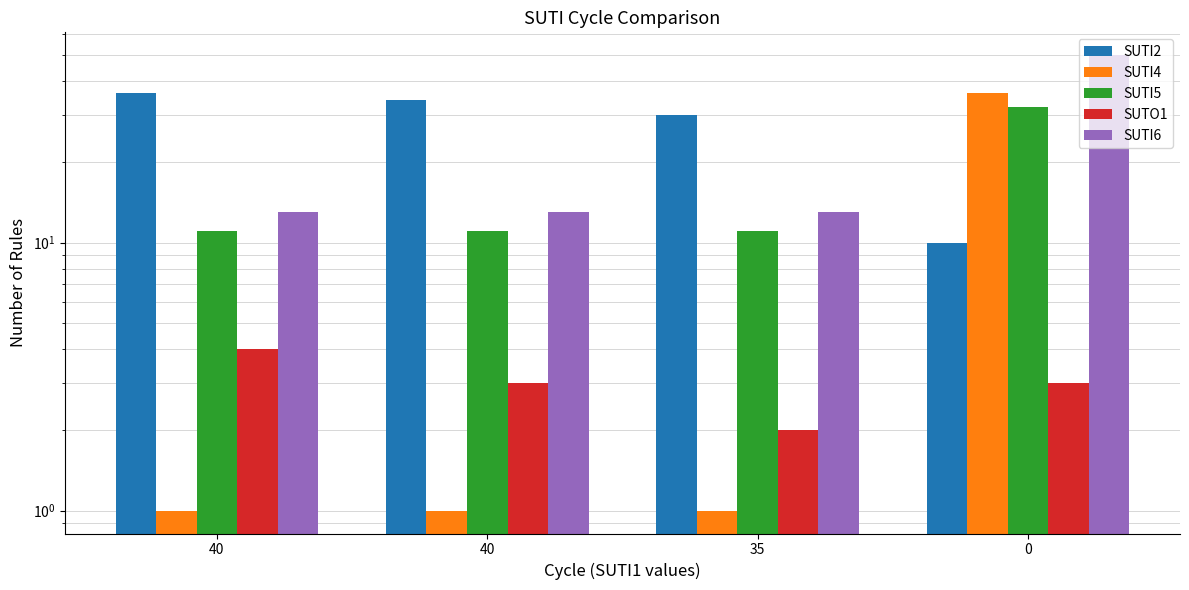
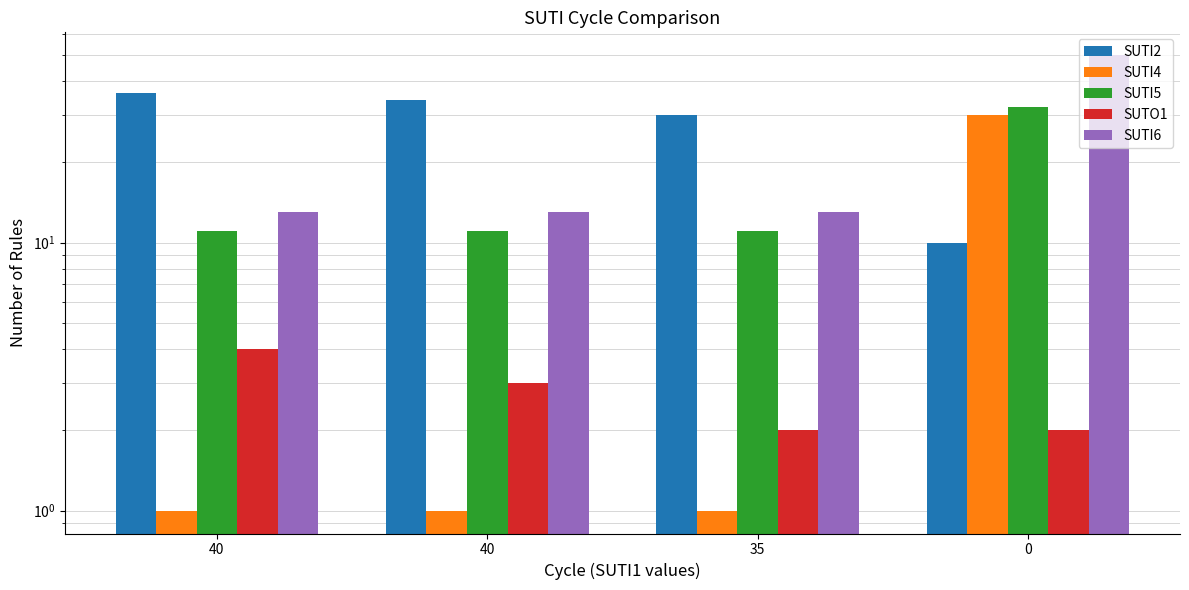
SUTI4, 0: 36 -> 30
SUTO1, 0: 3 -> 2
